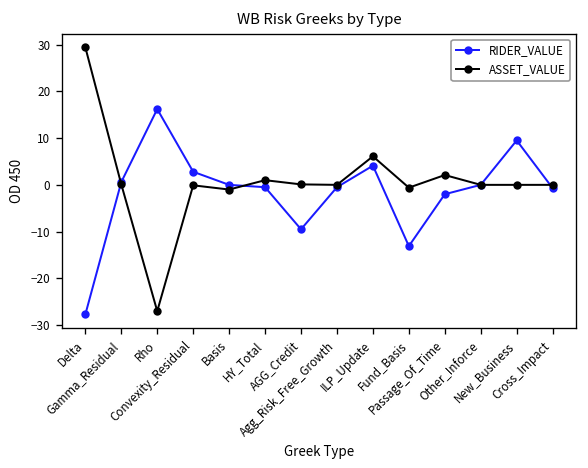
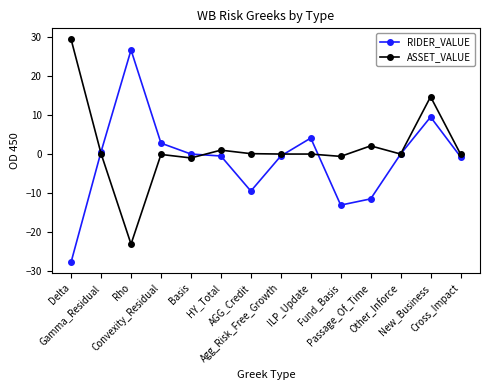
RIDER_VALUE, Rho: 16 -> 27
ASSET_VALUE, Rho: -27 -> -23
ASSET_VALUE, ILP_Update: 6 -> 0
RIDER_VALUE, Passage_Of_Time: -2 -> -12
ASSET_VALUE, New_Business: 0 -> 15
